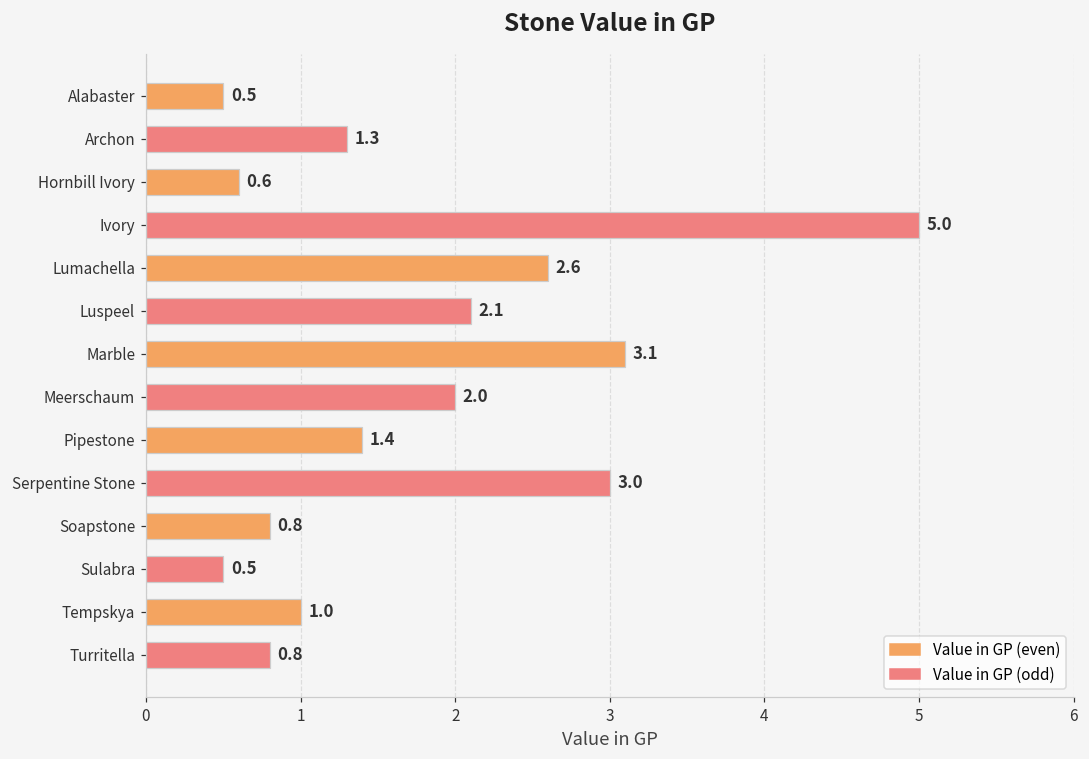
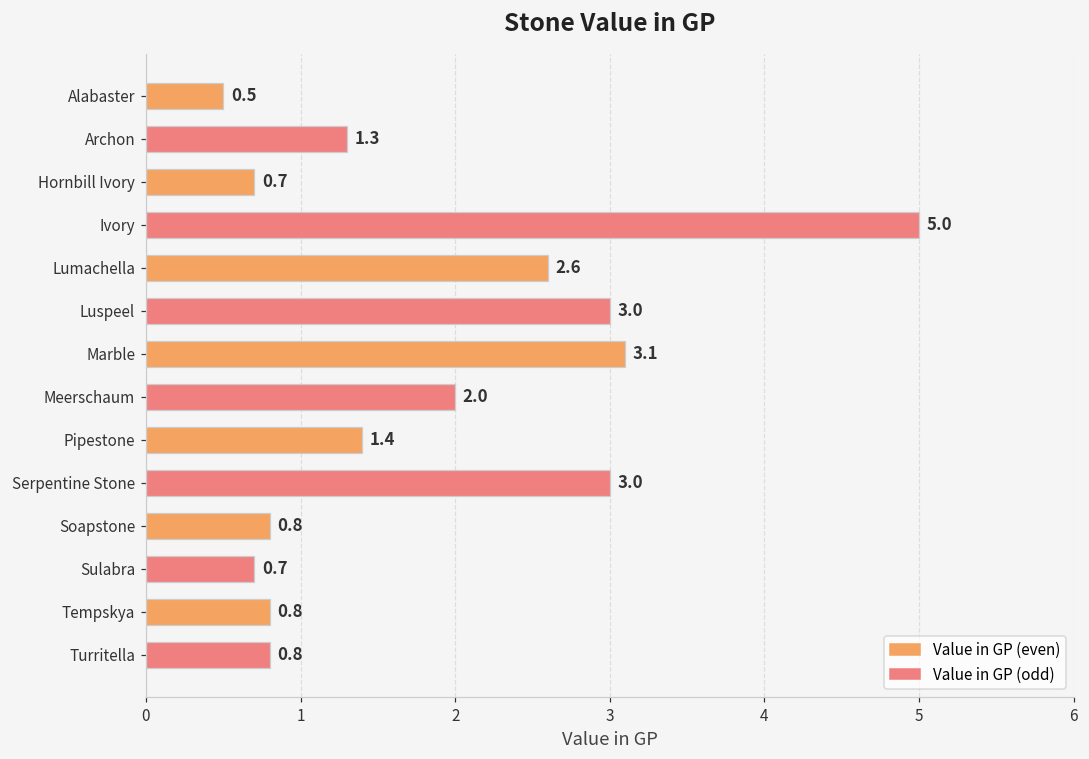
Hornbill Ivory: 0.6 -> 0.7
Luspeel: 2.1 -> 3.0
Sulabra: 0.5 -> 0.7
Tempskya: 1.0 -> 0.8
